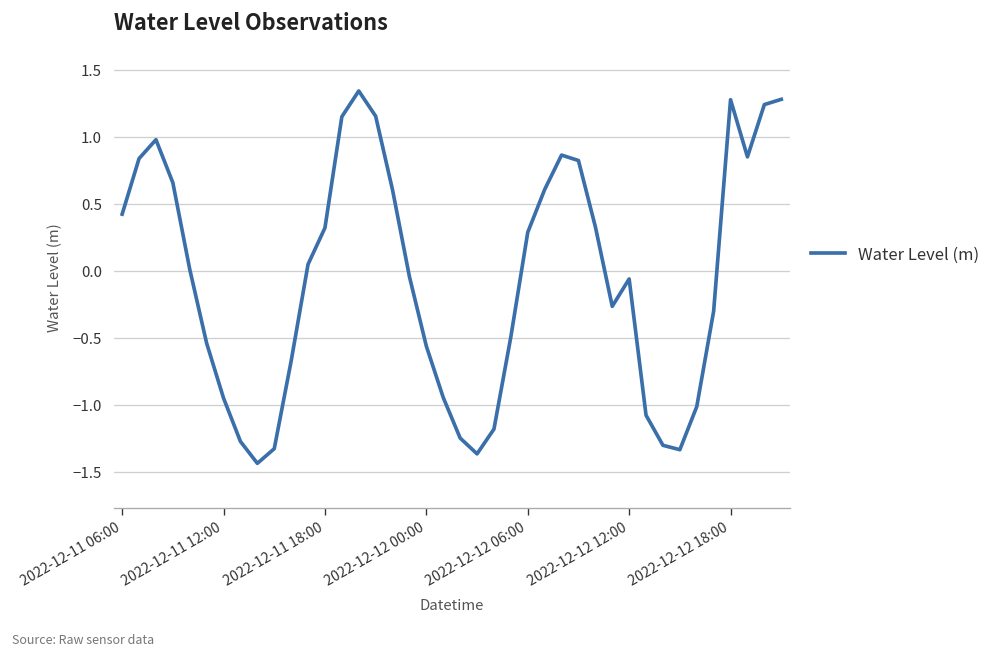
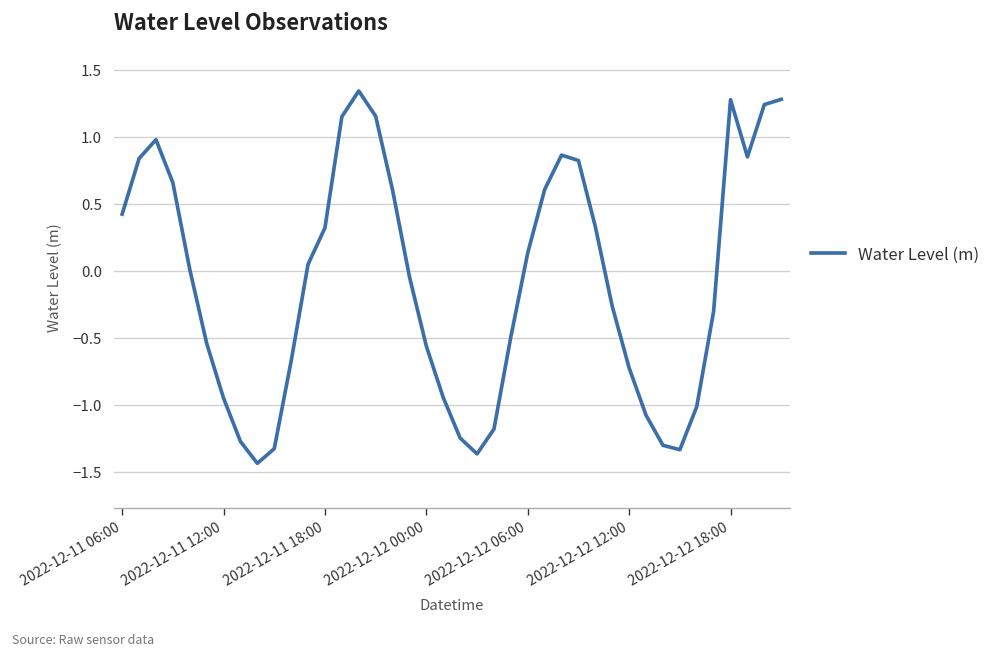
2022-12-12 06:00: 0.29 -> 0.13
2022-12-12 12:00: -0.06 -> -0.72
